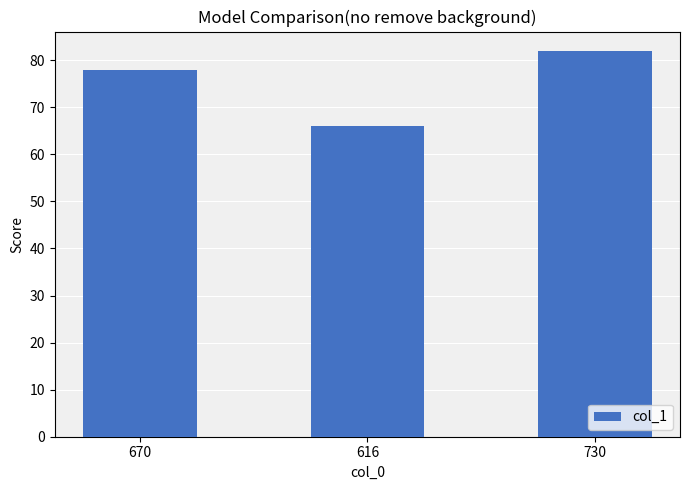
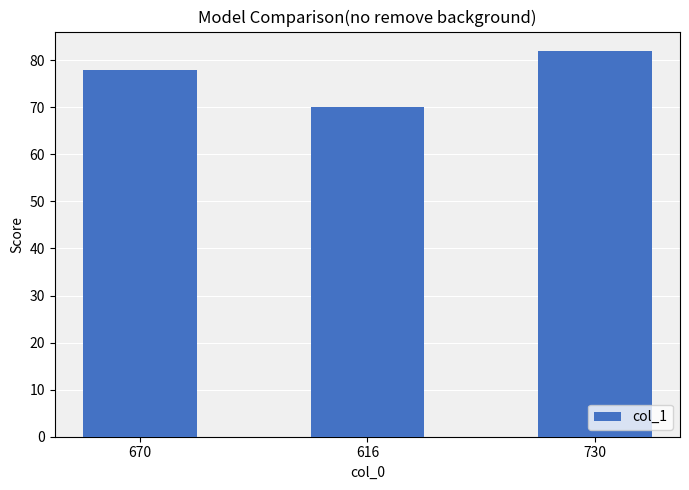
616: 66 -> 70
